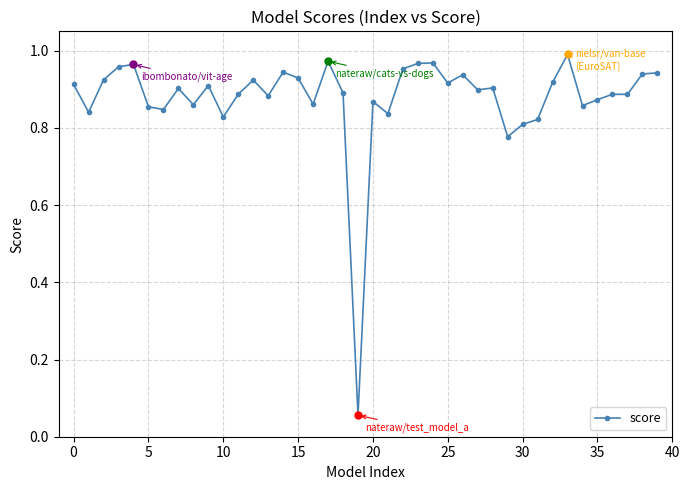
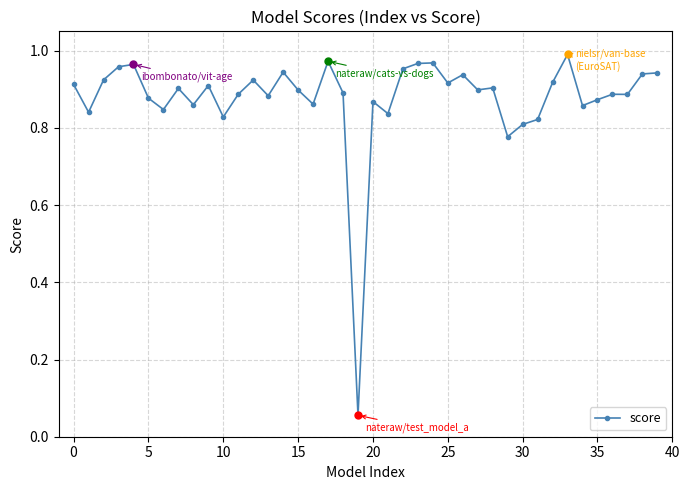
score, 5: 0.85 -> 0.88
score, 15: 0.93 -> 0.90
